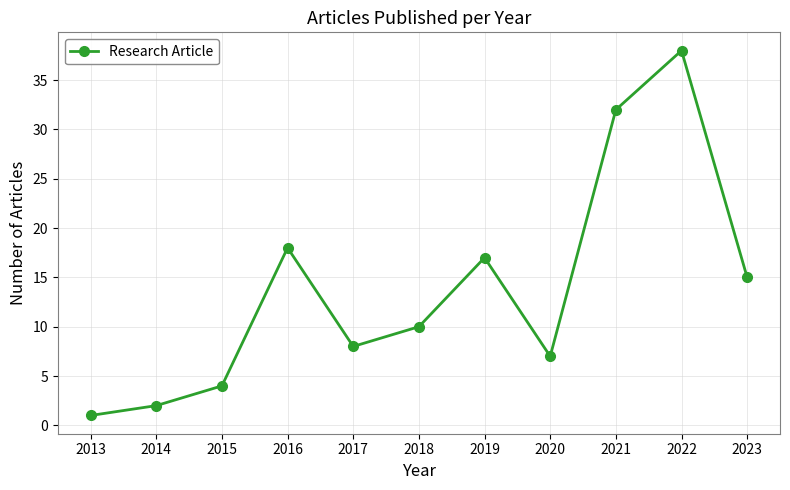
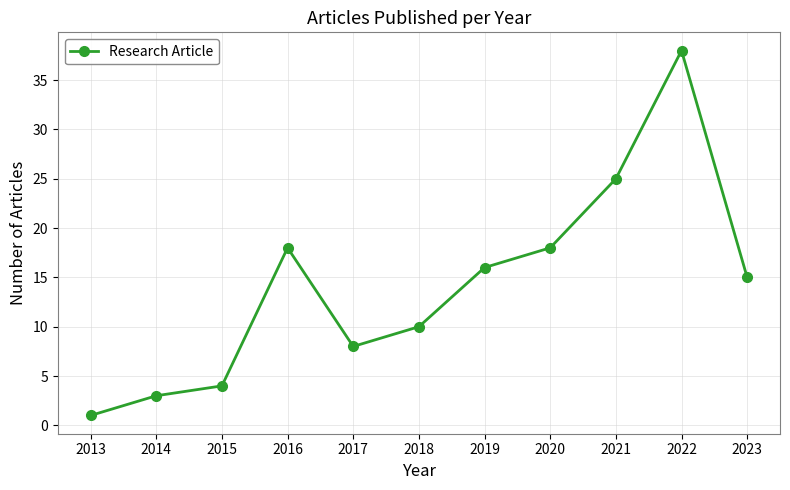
2014: 2 -> 3
2019: 17 -> 16
2020: 7 -> 18
2021: 32 -> 25
